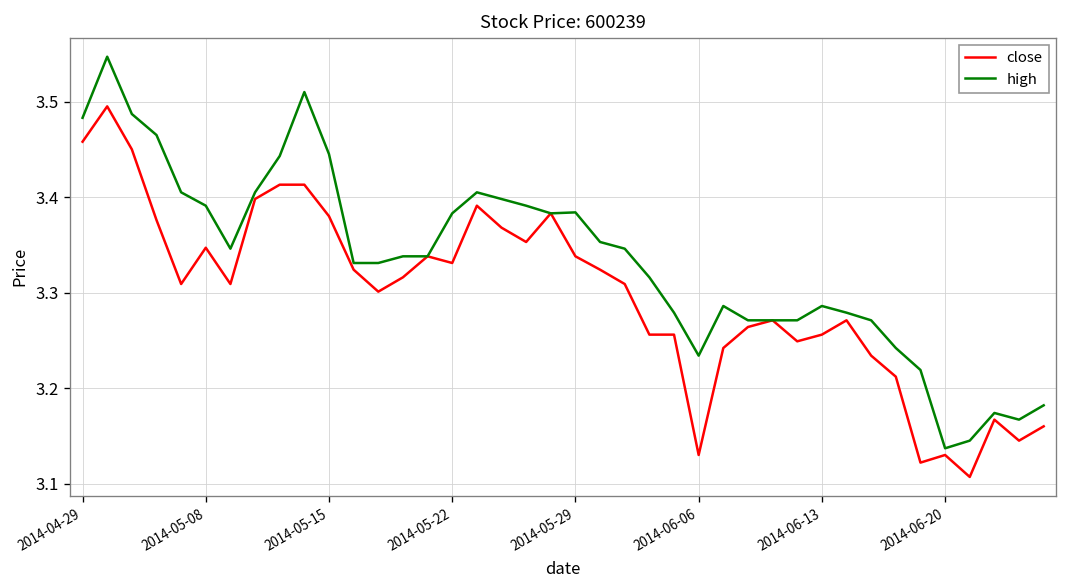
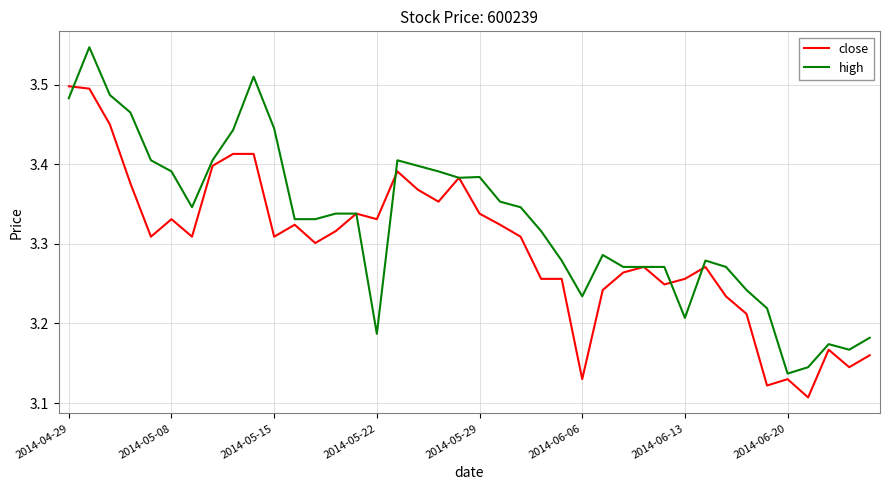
close, 2014-04-29: 3.46 -> 3.50
close, 2014-05-08: 3.35 -> 3.33
close, 2014-05-15: 3.38 -> 3.31
high, 2014-05-22: 3.38 -> 3.19
high, 2014-06-13: 3.29 -> 3.21
